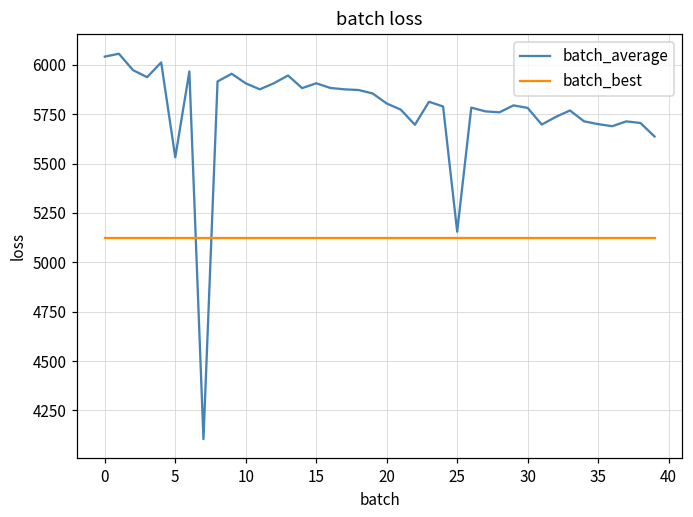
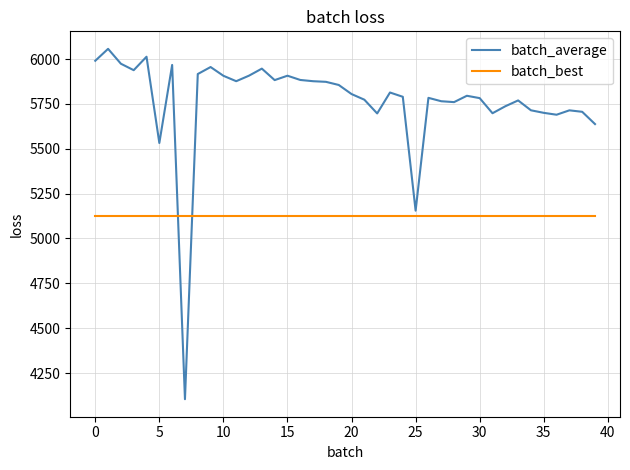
batch_average, 0: 6040 -> 5990
